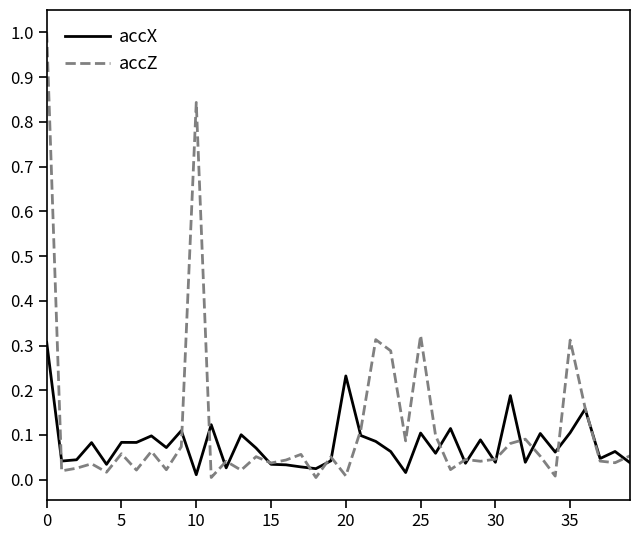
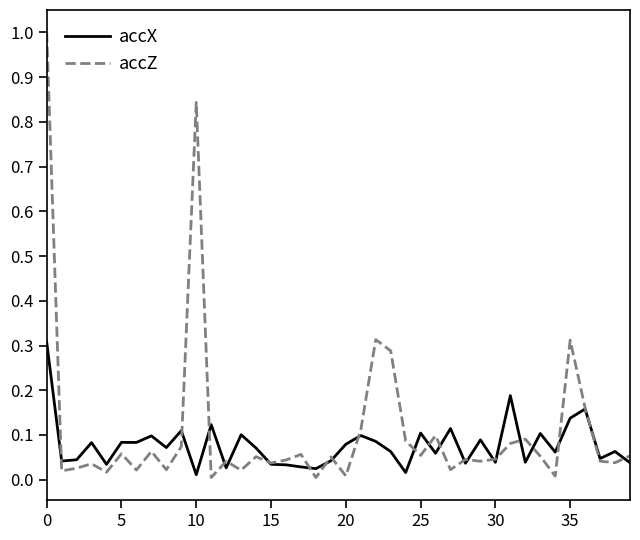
accX, 20: 0.23 -> 0.08
accZ, 25: 0.32 -> 0.05
accX, 35: 0.11 -> 0.14
